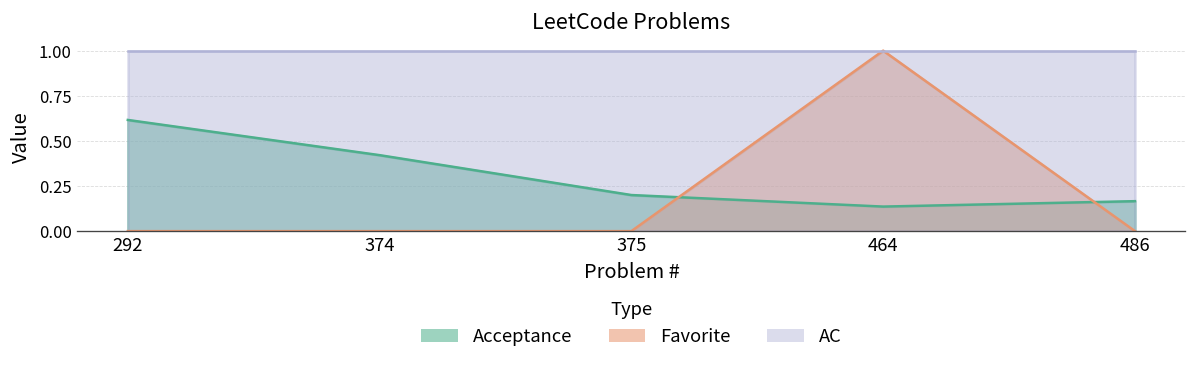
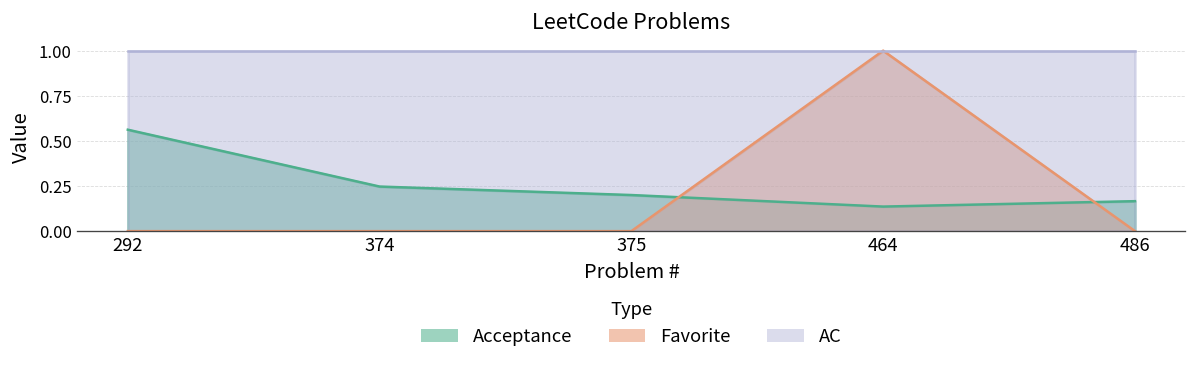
Acceptance, 292: 0.62 -> 0.56
Acceptance, 374: 0.42 -> 0.25
